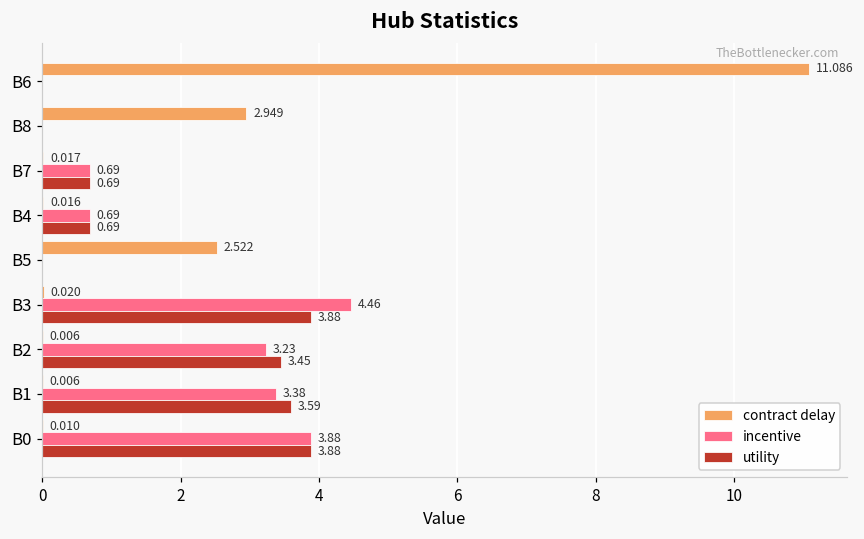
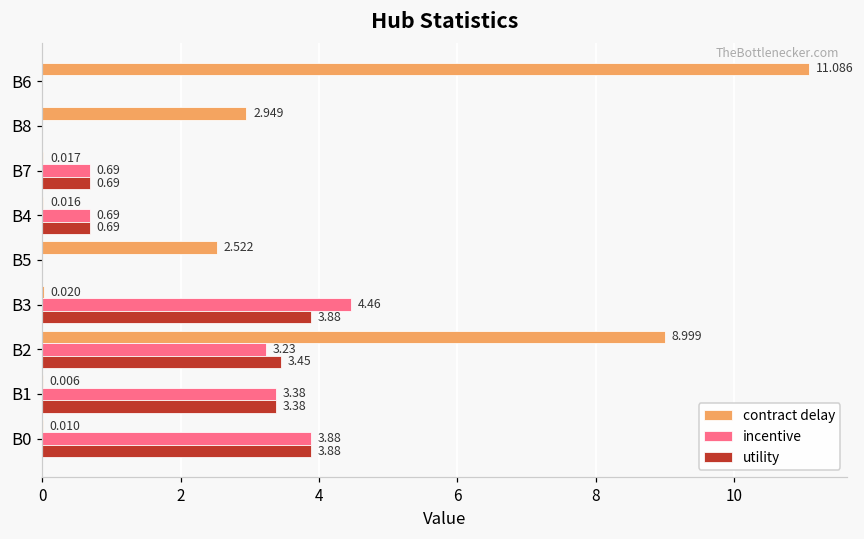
contract delay, B2: 0.006 -> 8.999
utility, B1: 3.59 -> 3.38
